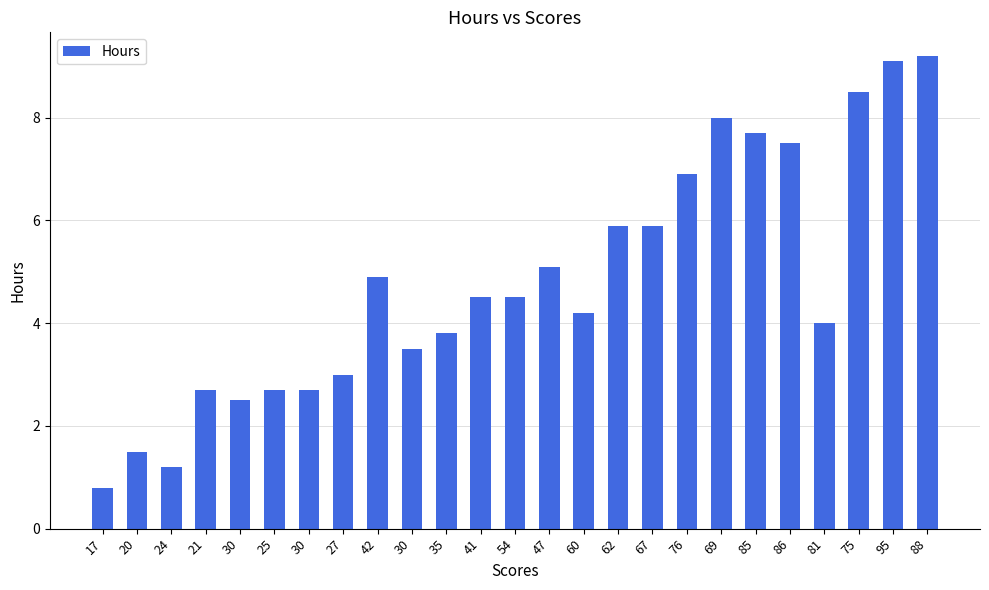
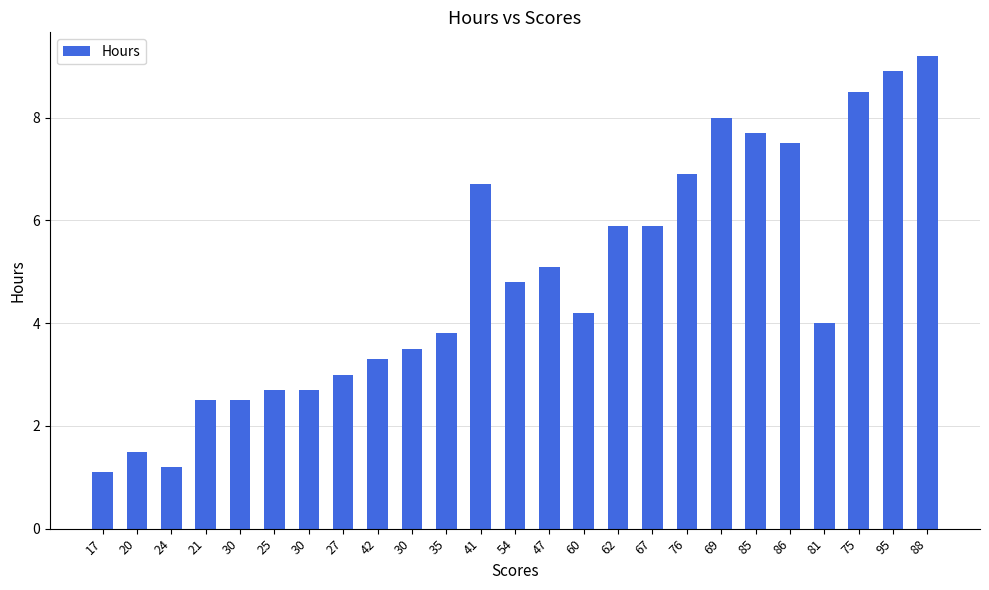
17: 0.8 -> 1.1
21: 2.7 -> 2.5
42: 4.9 -> 3.3
41: 4.5 -> 6.7
54: 4.5 -> 4.8
95: 9.1 -> 8.9
